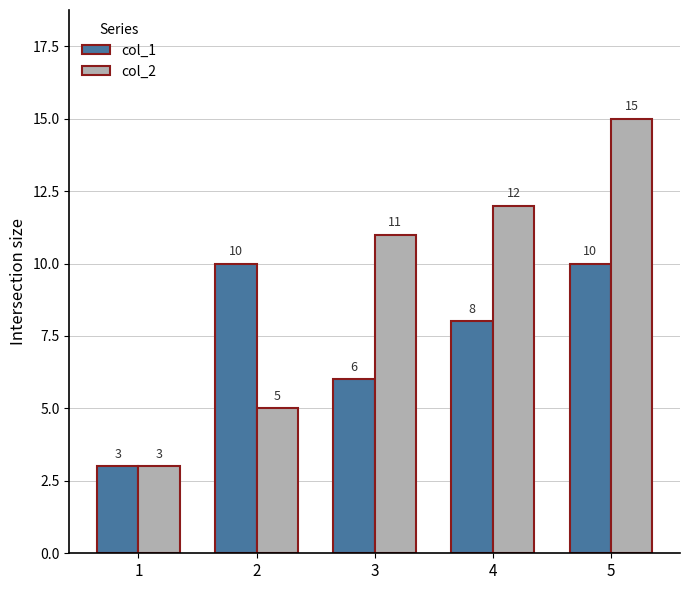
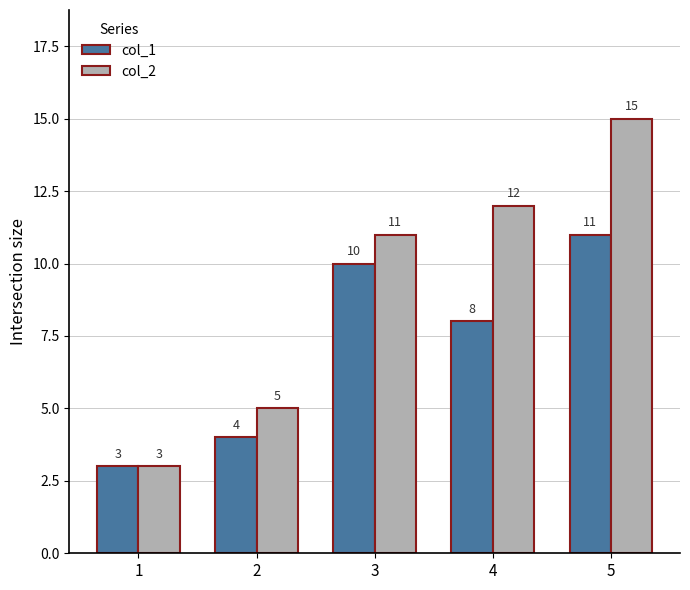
col_1, 2: 10 -> 4
col_1, 3: 6 -> 10
col_1, 5: 10 -> 11
